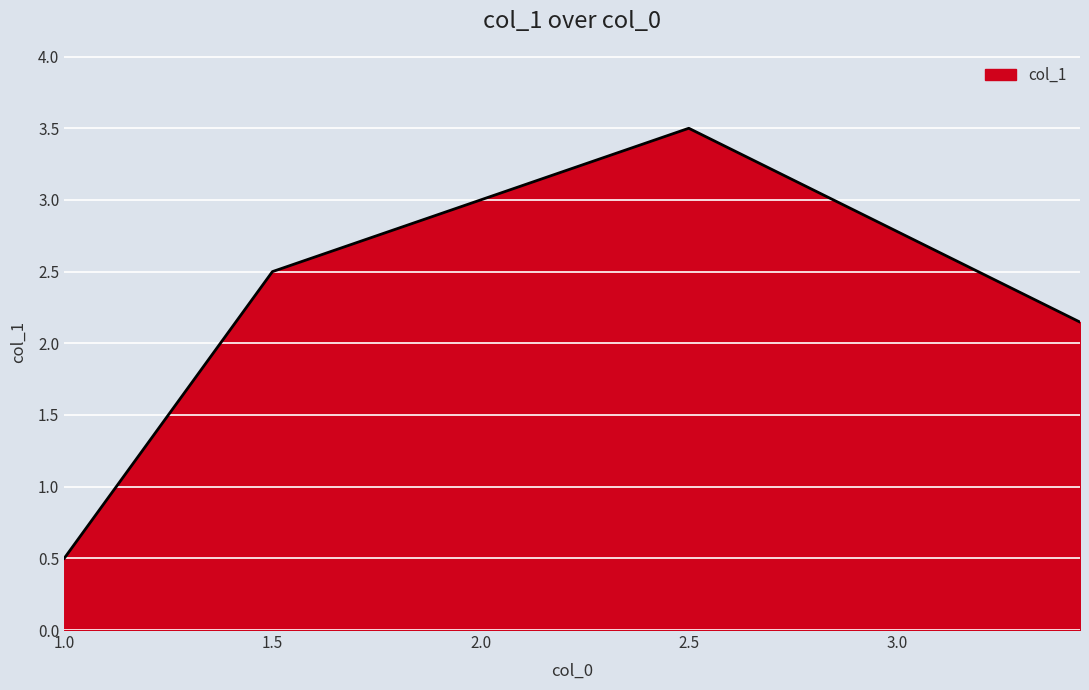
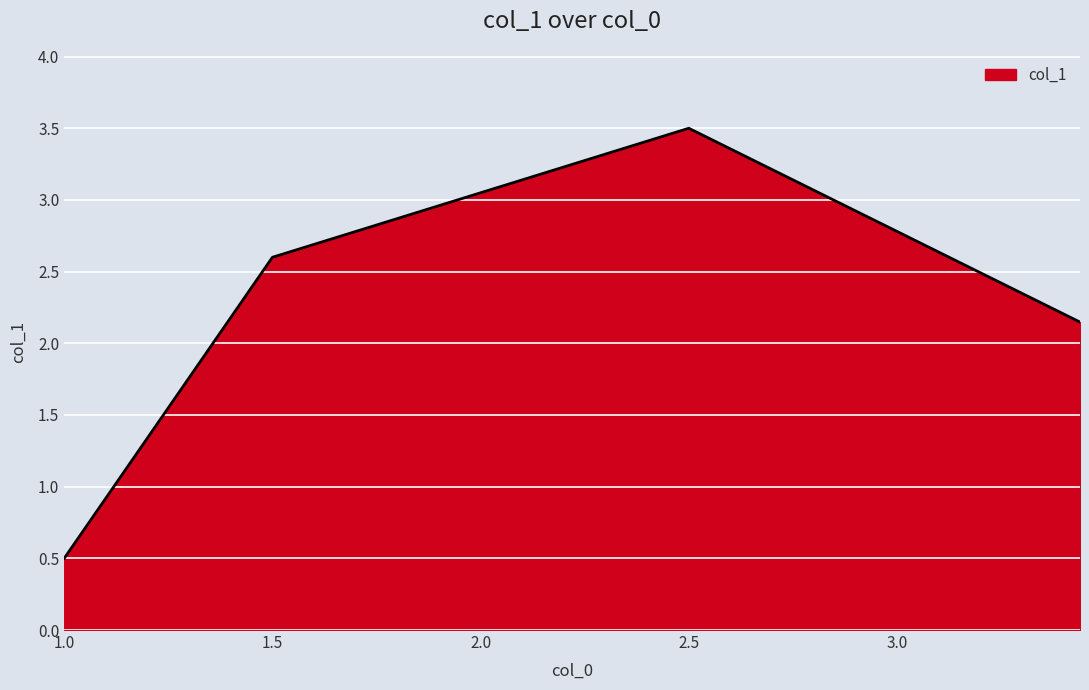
1.5: 2.5 -> 2.6
